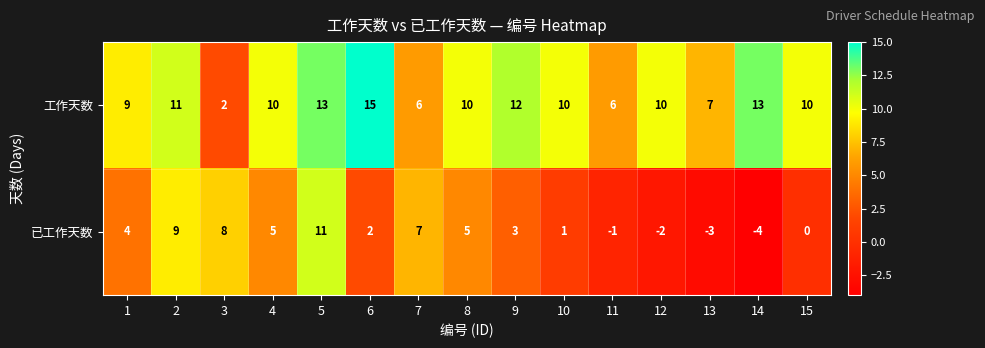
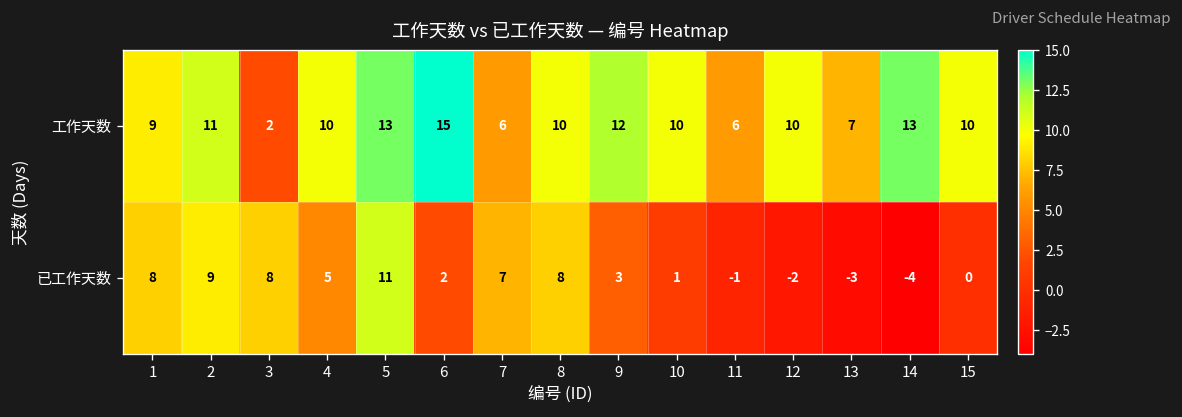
已工作天数, 1: 4 -> 8
已工作天数, 8: 5 -> 8
